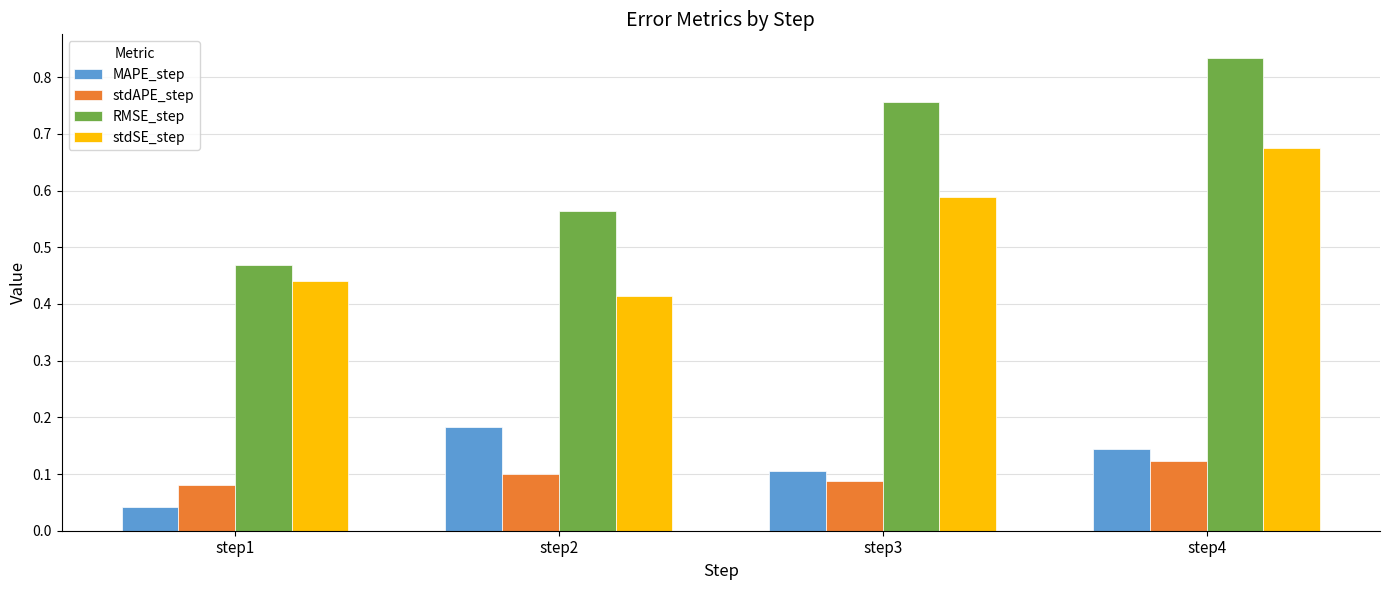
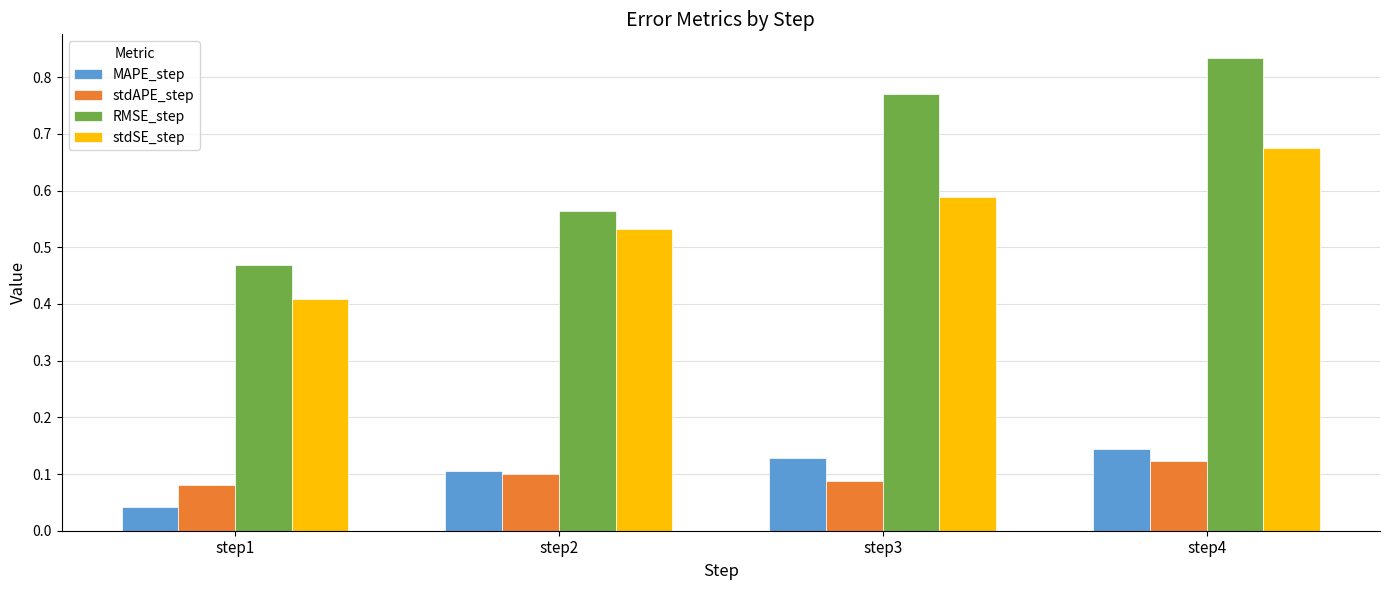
stdSE_step, step1: 0.44 -> 0.41
MAPE_step, step2: 0.18 -> 0.10
stdSE_step, step2: 0.41 -> 0.53
MAPE_step, step3: 0.11 -> 0.13
RMSE_step, step3: 0.76 -> 0.77
